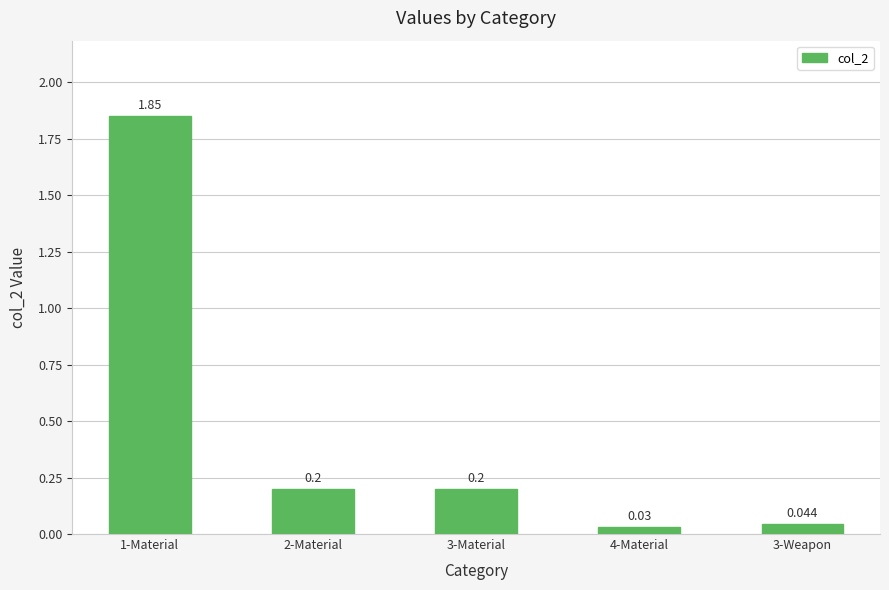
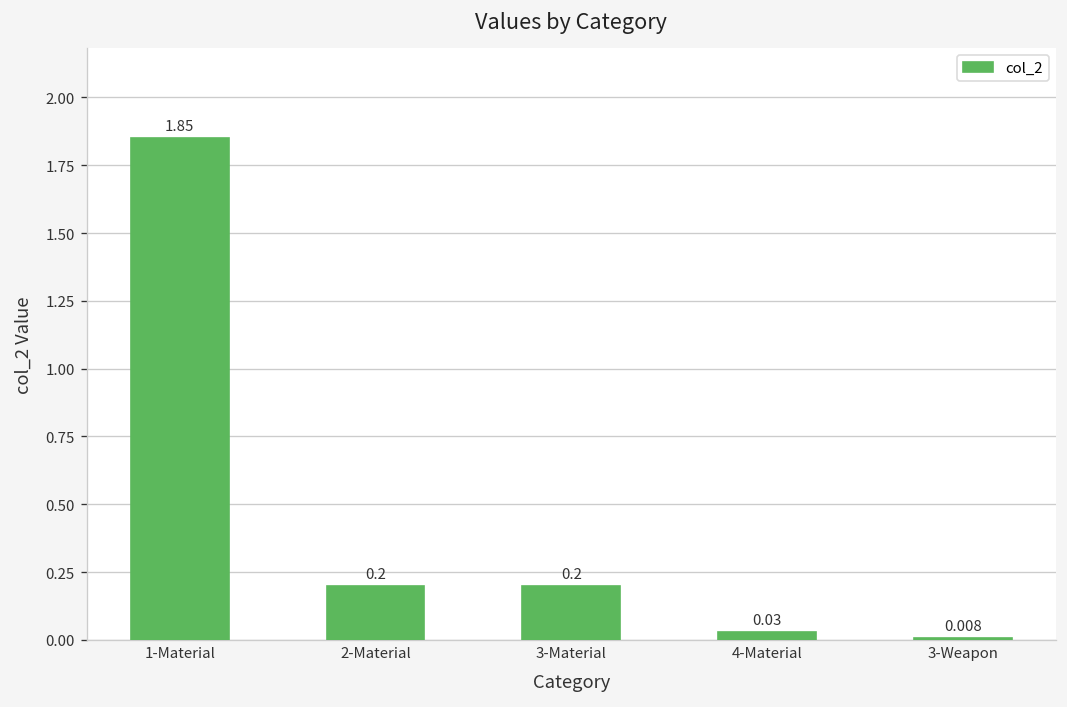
3-Weapon: 0.044 -> 0.008
